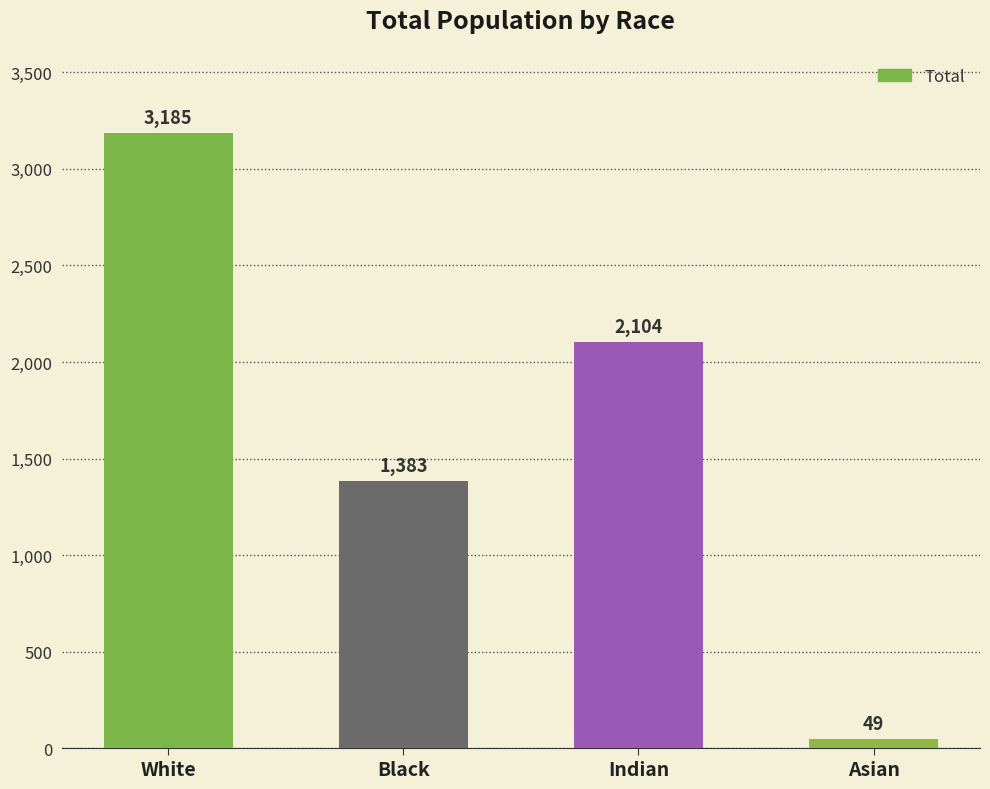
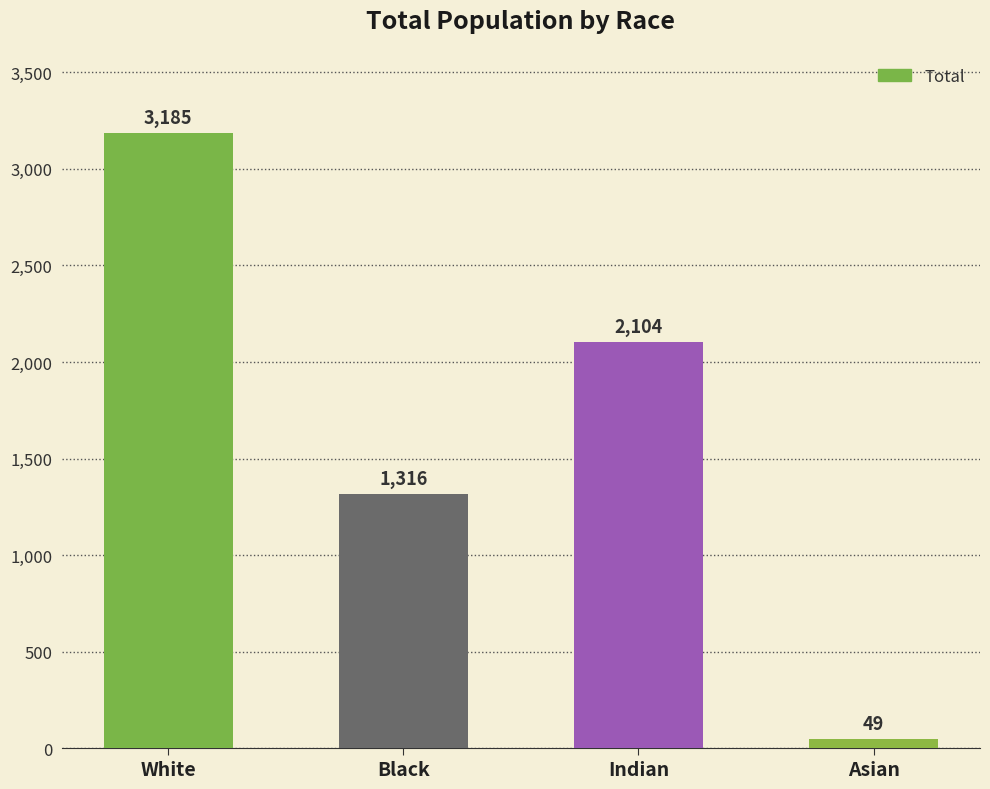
Black: 1,383 -> 1,316
